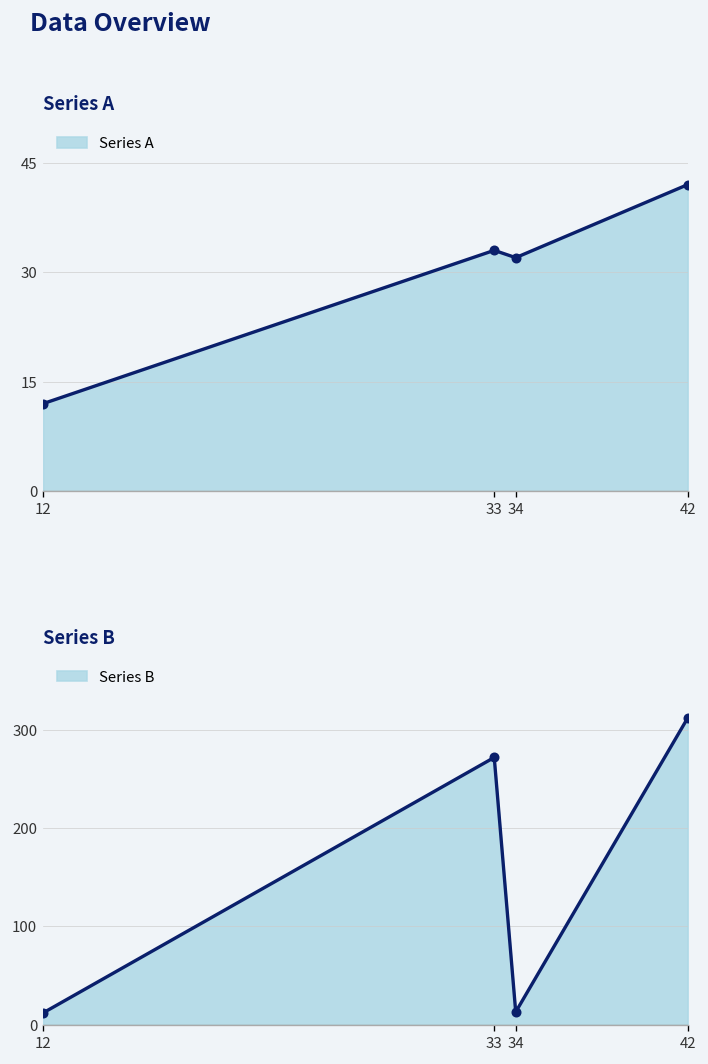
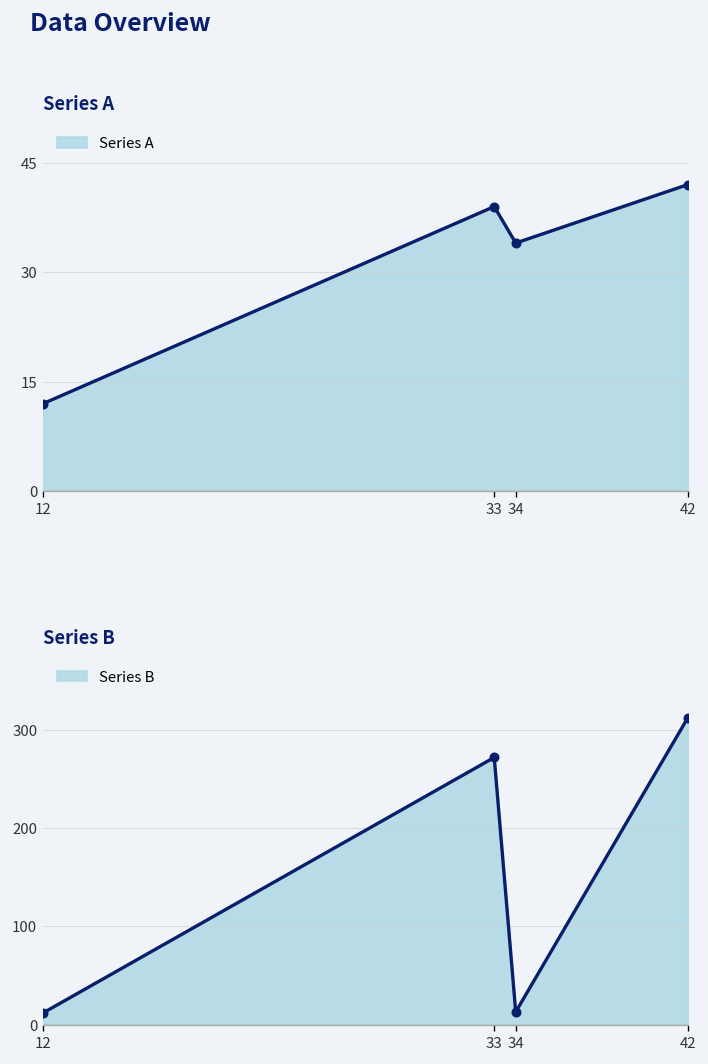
Series A, 33: 33 -> 39
Series A, 34: 32 -> 34
